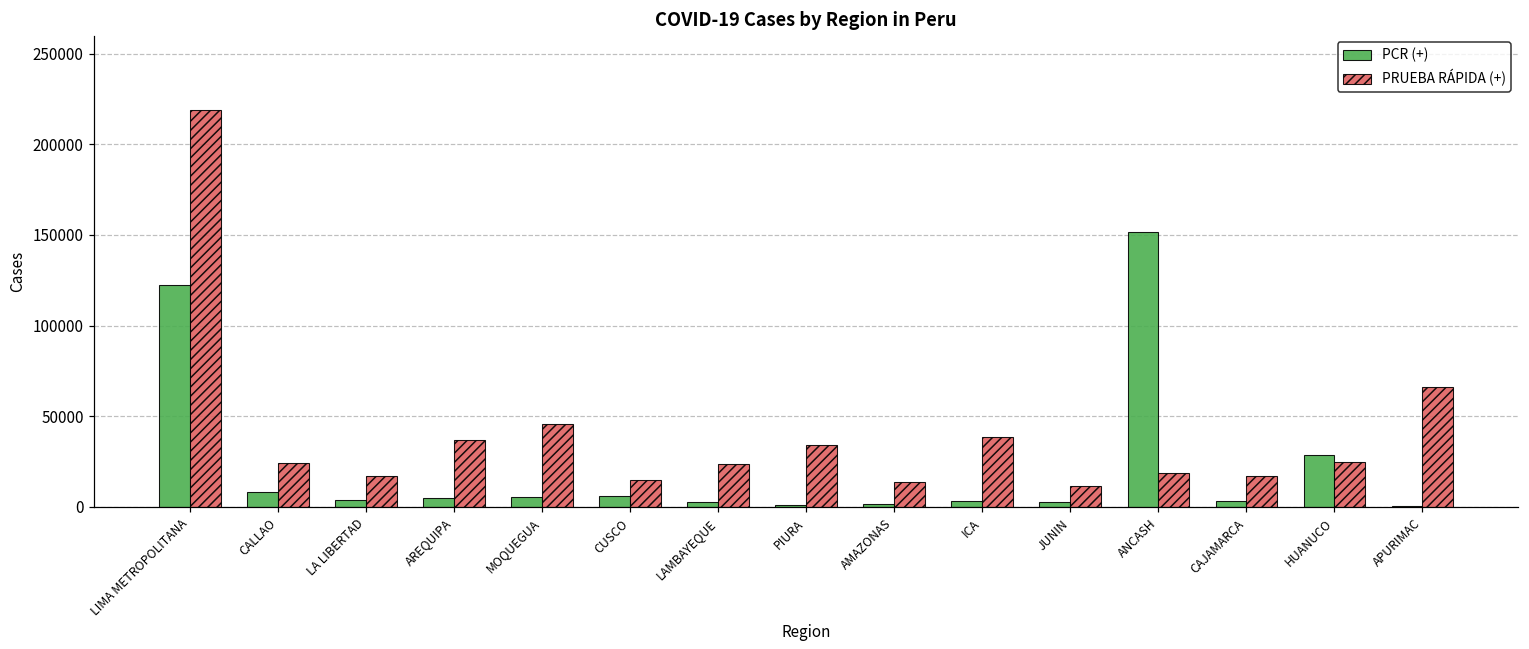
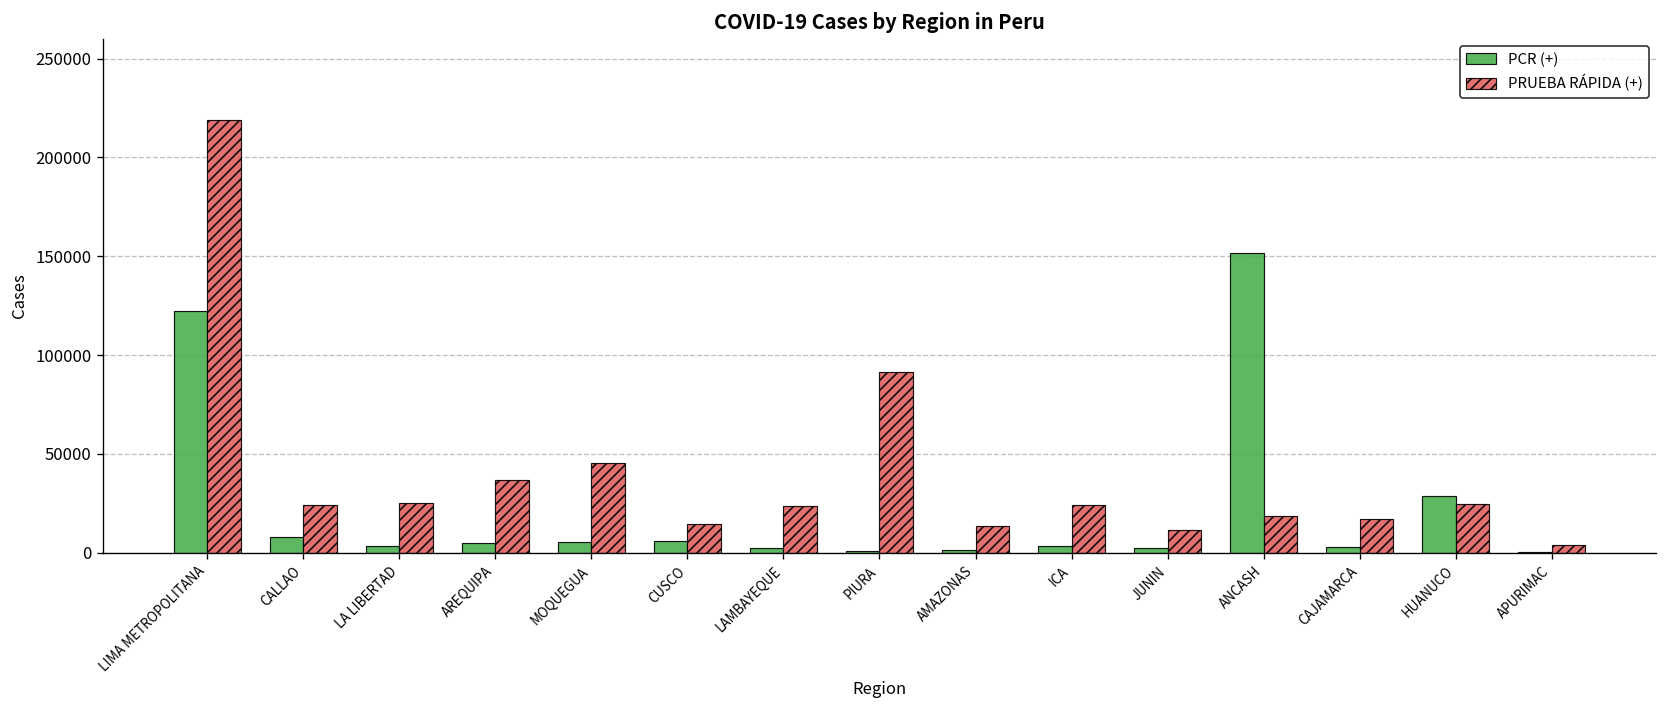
PRUEBA RÁPIDA (+), LA LIBERTAD: 17000 -> 25000
PRUEBA RÁPIDA (+), PIURA: 34000 -> 92000
PRUEBA RÁPIDA (+), ICA: 39000 -> 24000
PRUEBA RÁPIDA (+), APURIMAC: 66000 -> 4000
